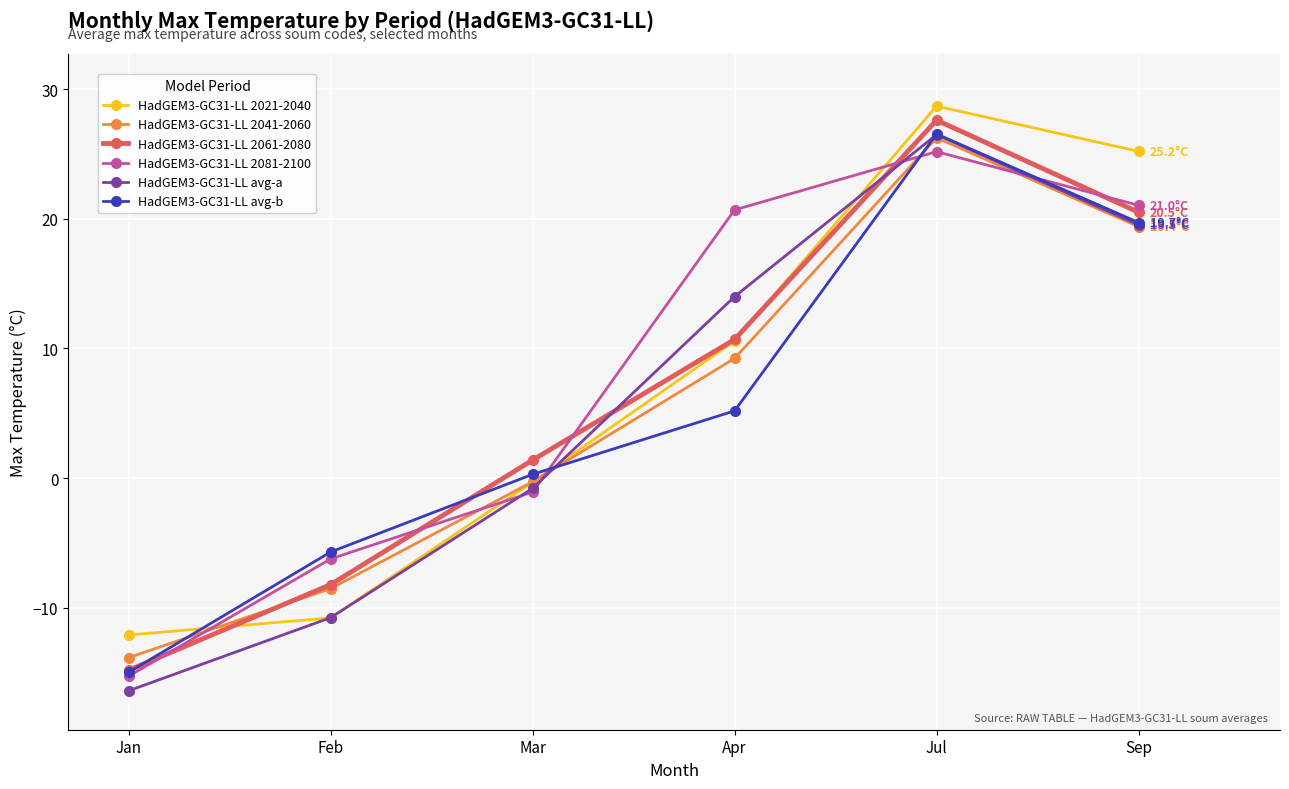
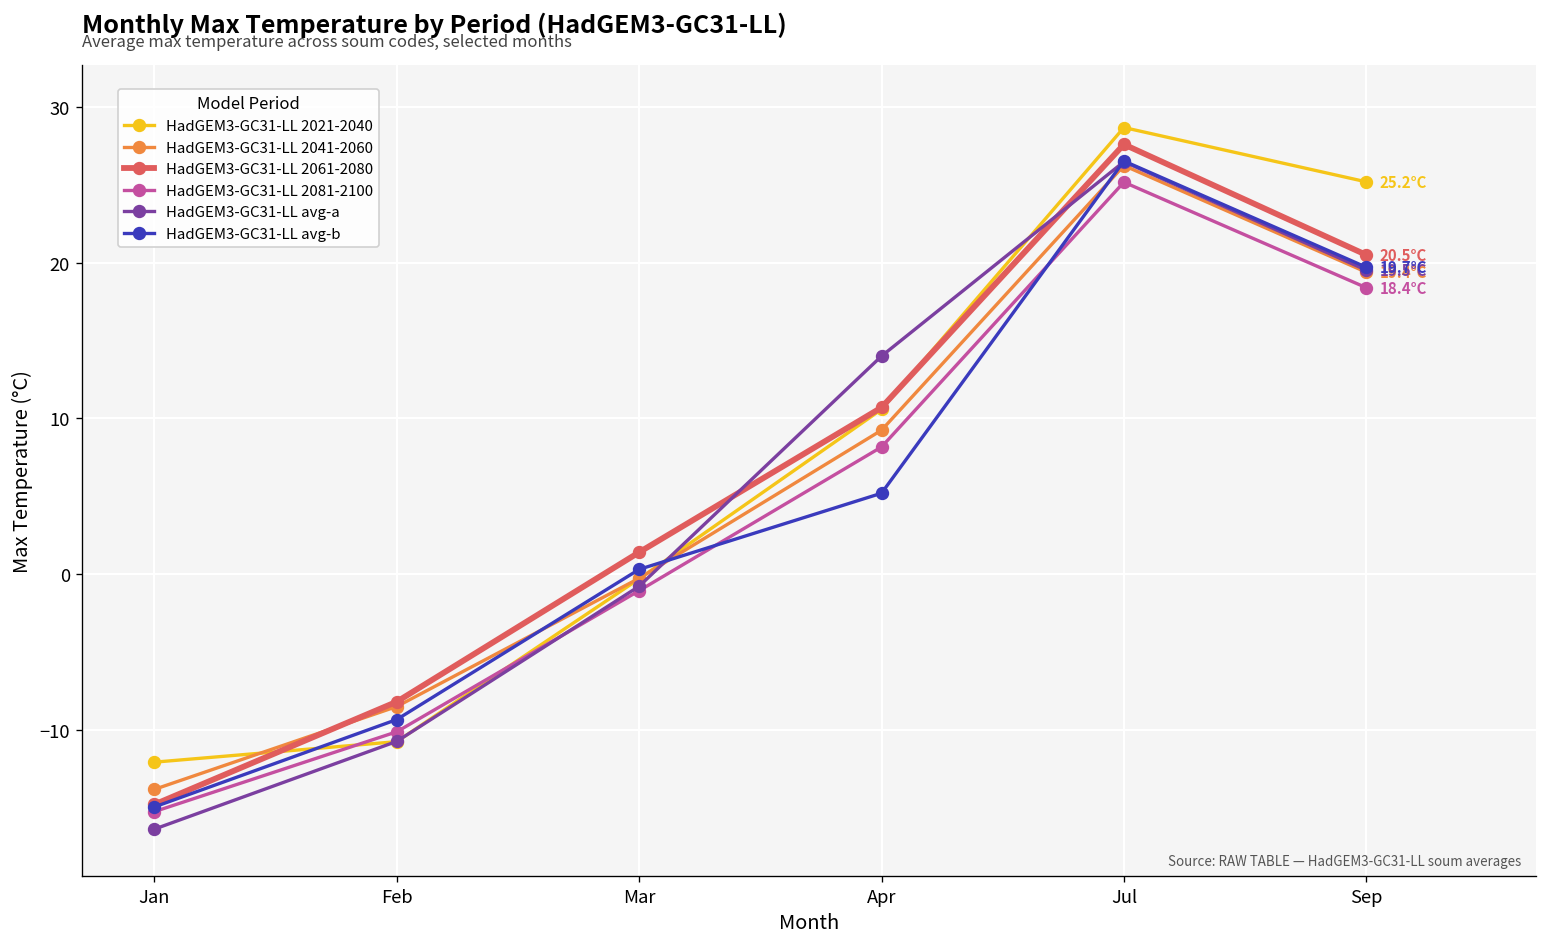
HadGEM3-GC31-LL 2081-2100, Feb: -6.2 -> -10.1
HadGEM3-GC31-LL avg-b, Feb: -5.7 -> -9.3
HadGEM3-GC31-LL 2081-2100, Apr: 20.7 -> 8.2
HadGEM3-GC31-LL 2081-2100, Sep: 21.0°C -> 18.4°C
